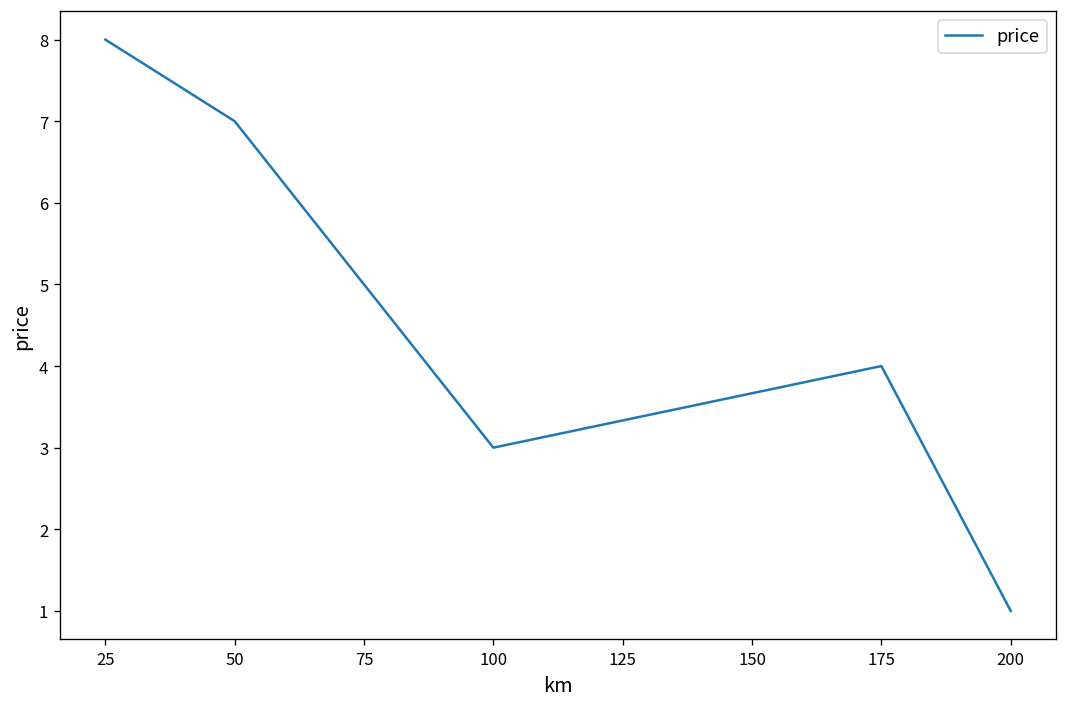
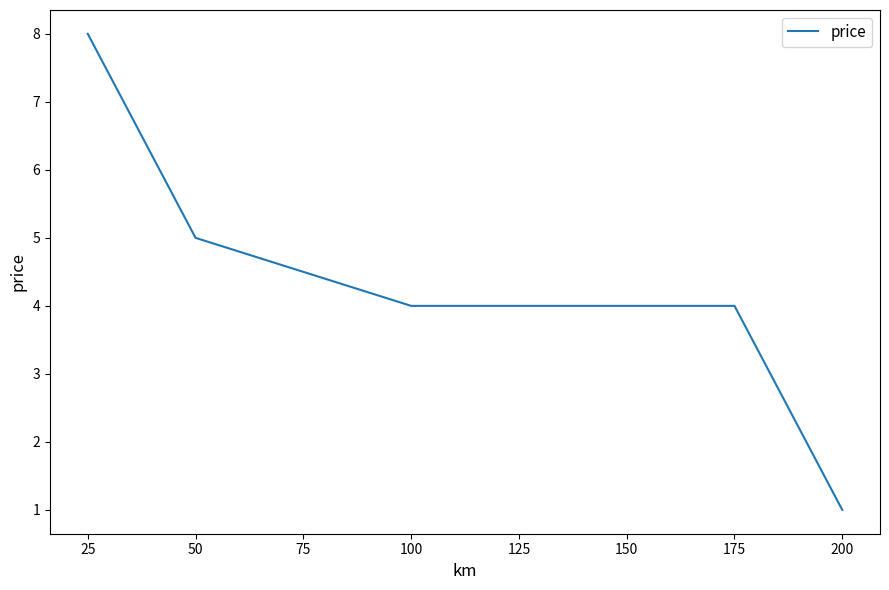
50: 7 -> 5
100: 3 -> 4
